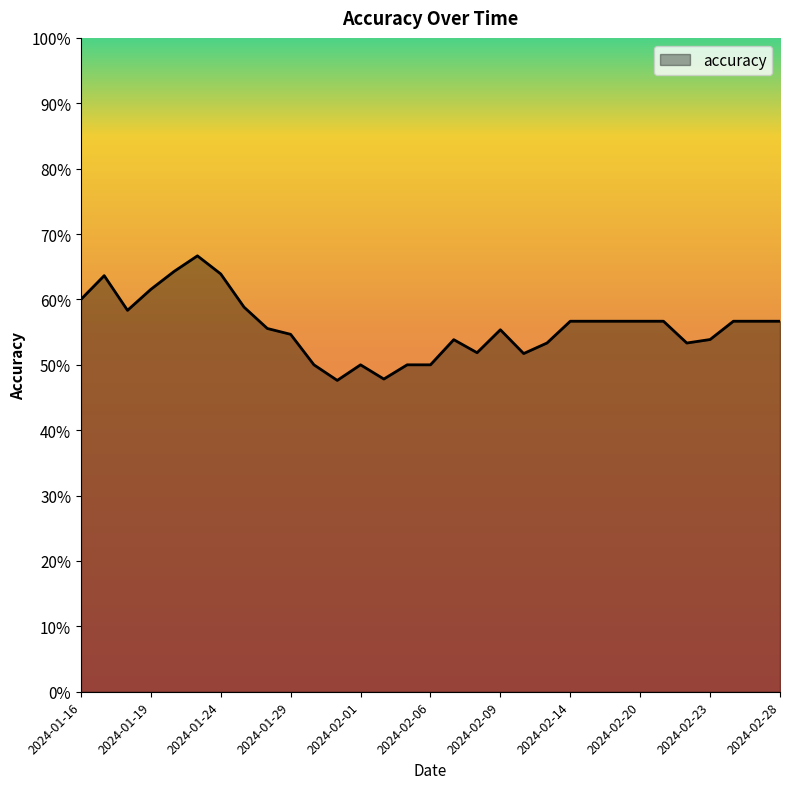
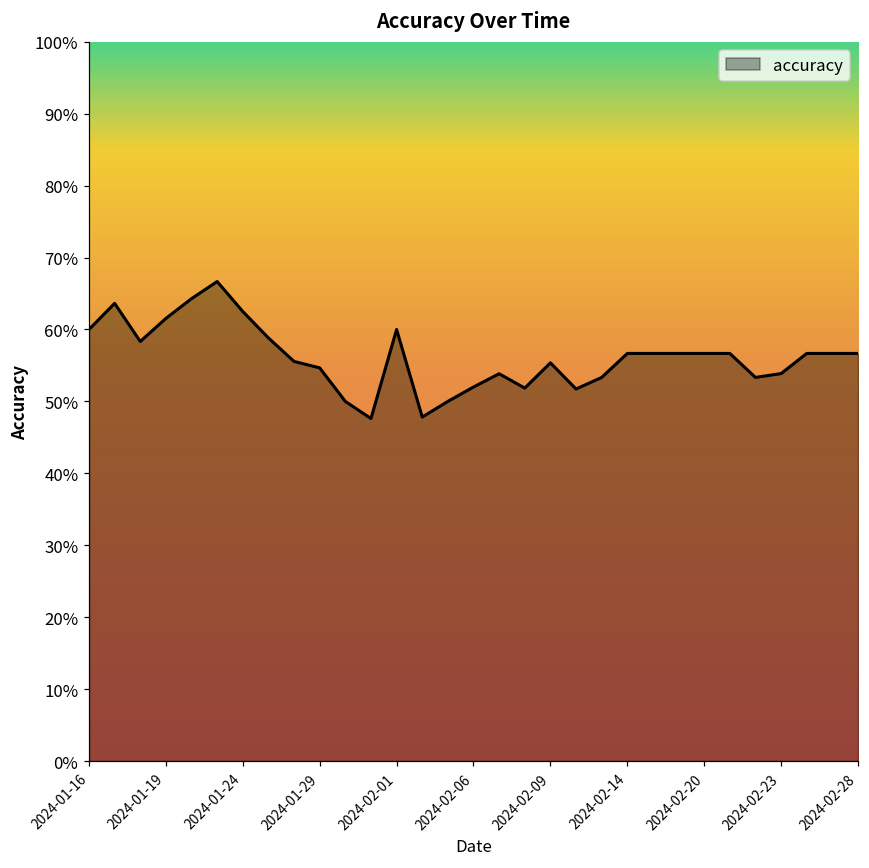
2024-01-24: 64% -> 63%
2024-02-01: 50% -> 60%
2024-02-06: 50% -> 52%
